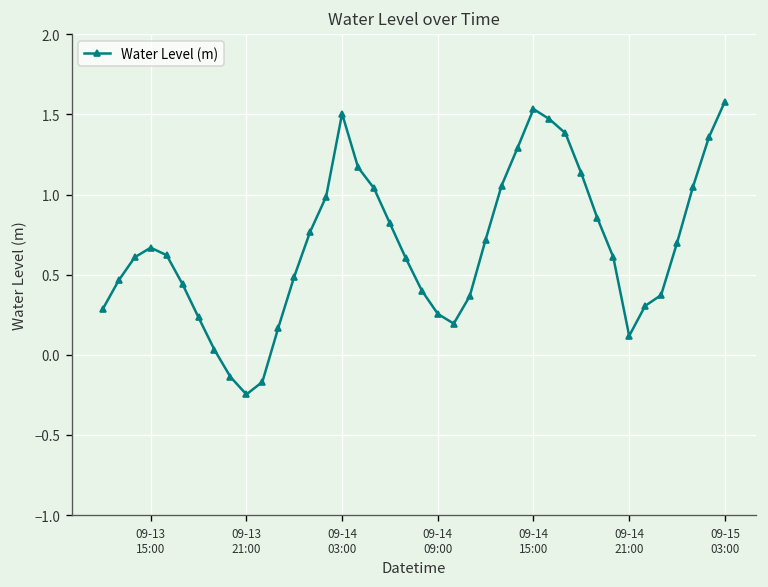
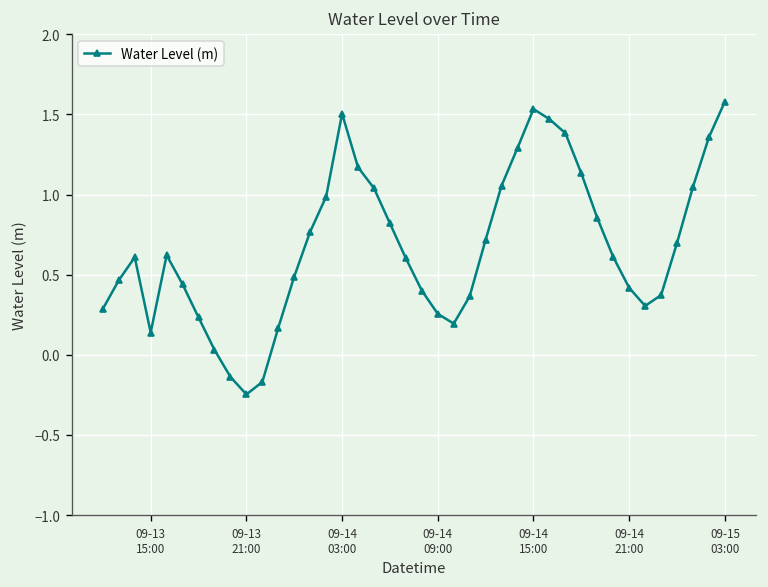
09-13 15:00: 0.67 -> 0.14
09-14 21:00: 0.12 -> 0.42
